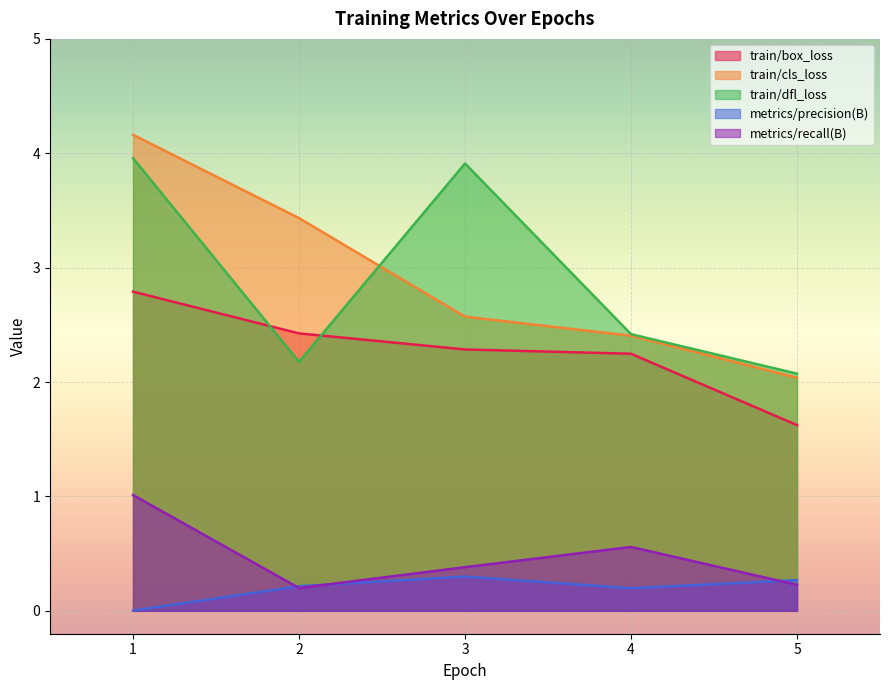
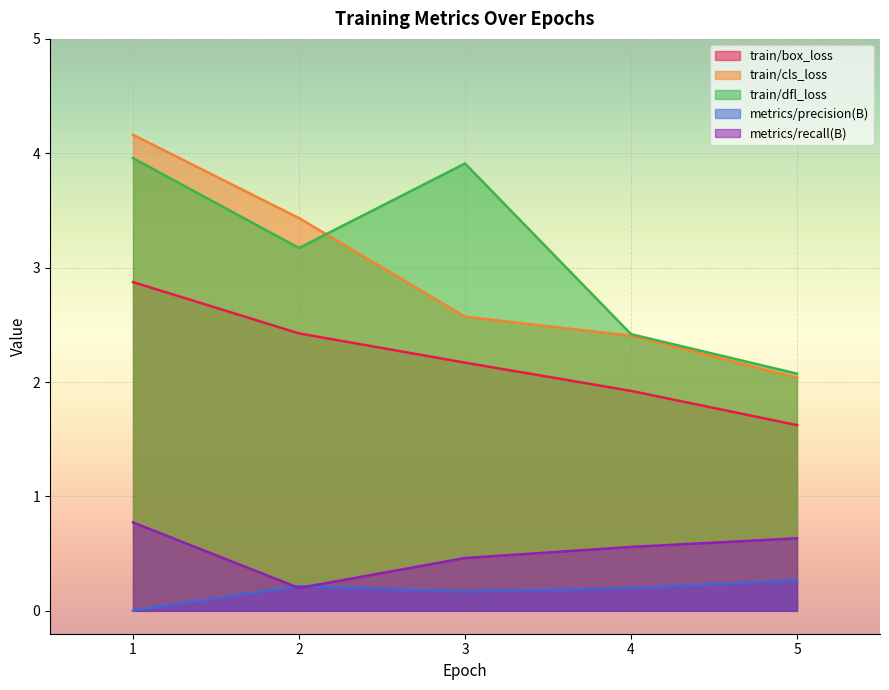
train/box_loss, 1: 2.79 -> 2.87
metrics/recall(B), 1: 1.01 -> 0.77
train/dfl_loss, 2: 2.18 -> 3.17
train/box_loss, 3: 2.29 -> 2.17
metrics/precision(B), 3: 0.30 -> 0.17
metrics/recall(B), 3: 0.38 -> 0.46
train/box_loss, 4: 2.25 -> 1.92
metrics/recall(B), 5: 0.23 -> 0.63
